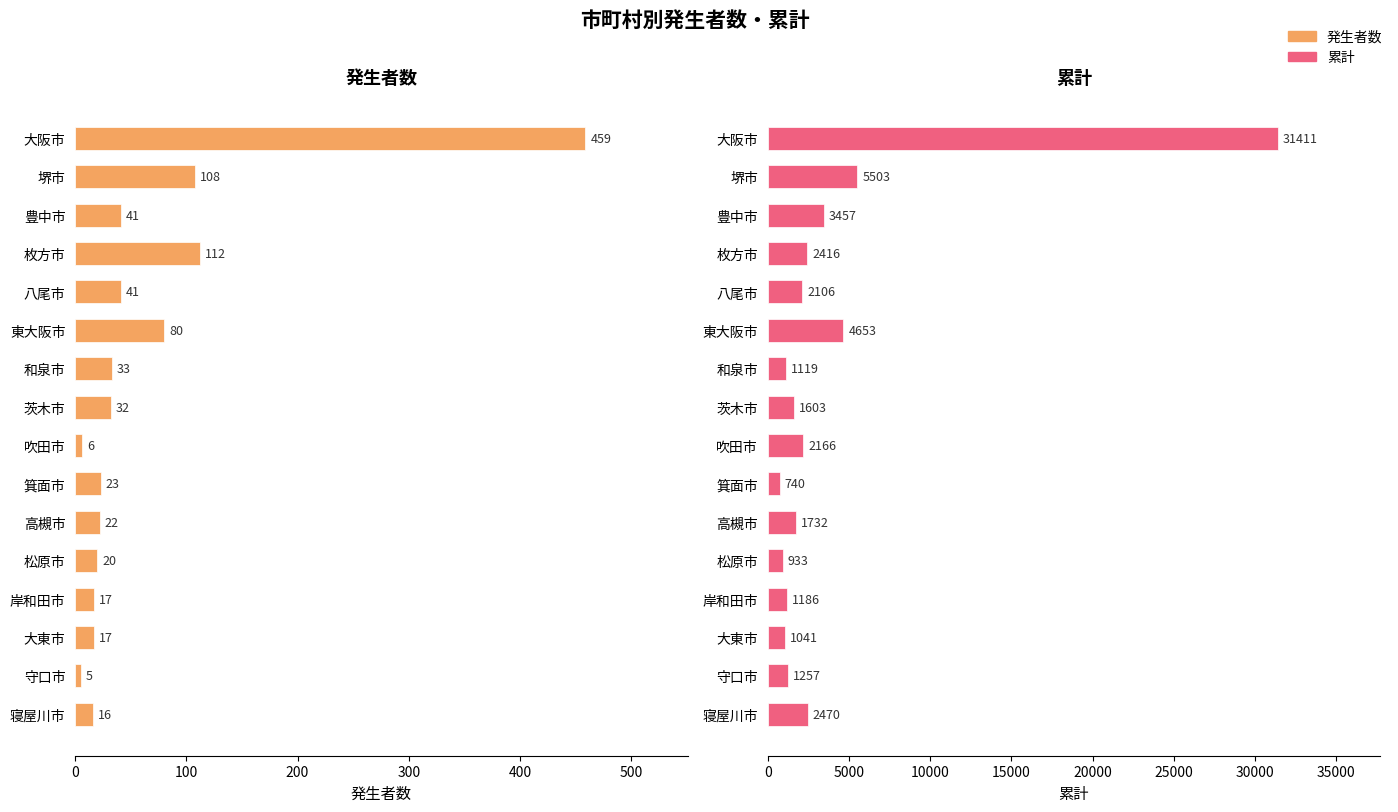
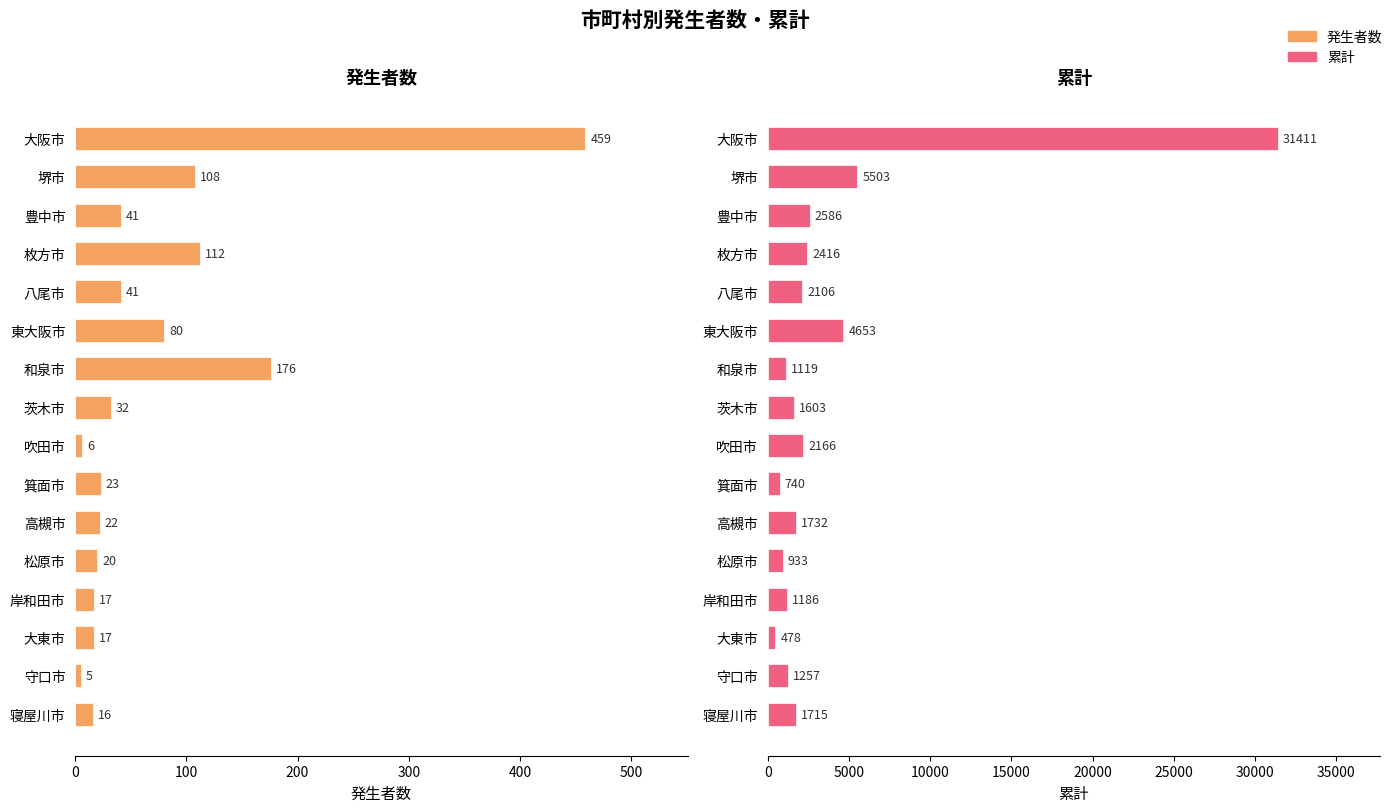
発生者数, 和泉市: 33 -> 176
累計, 豊中市: 3457 -> 2586
累計, 大東市: 1041 -> 478
累計, 寝屋川市: 2470 -> 1715
